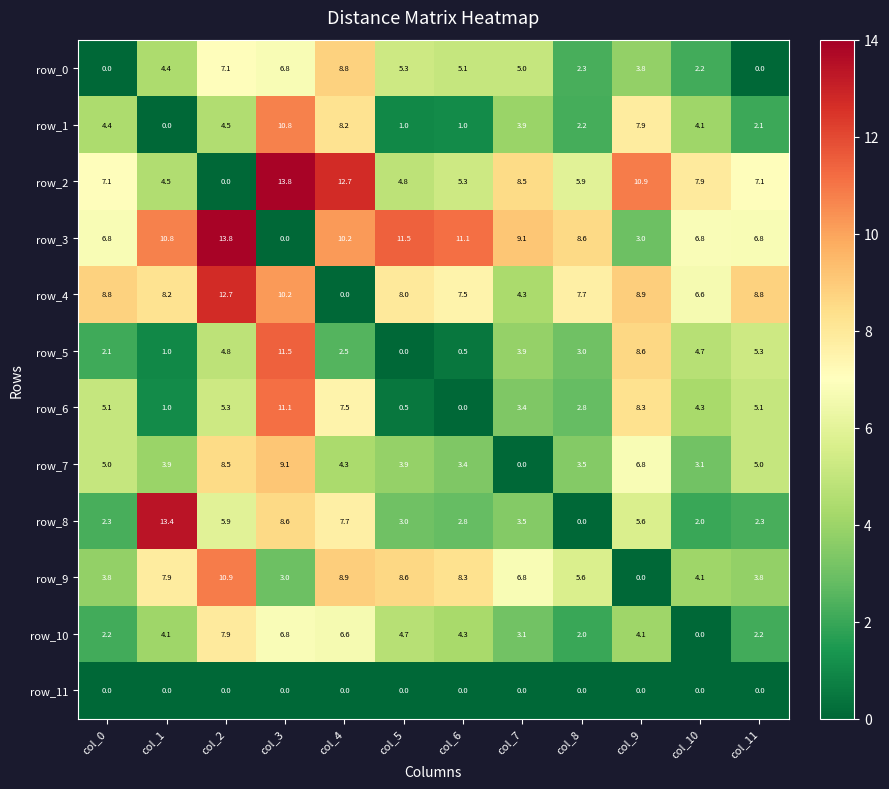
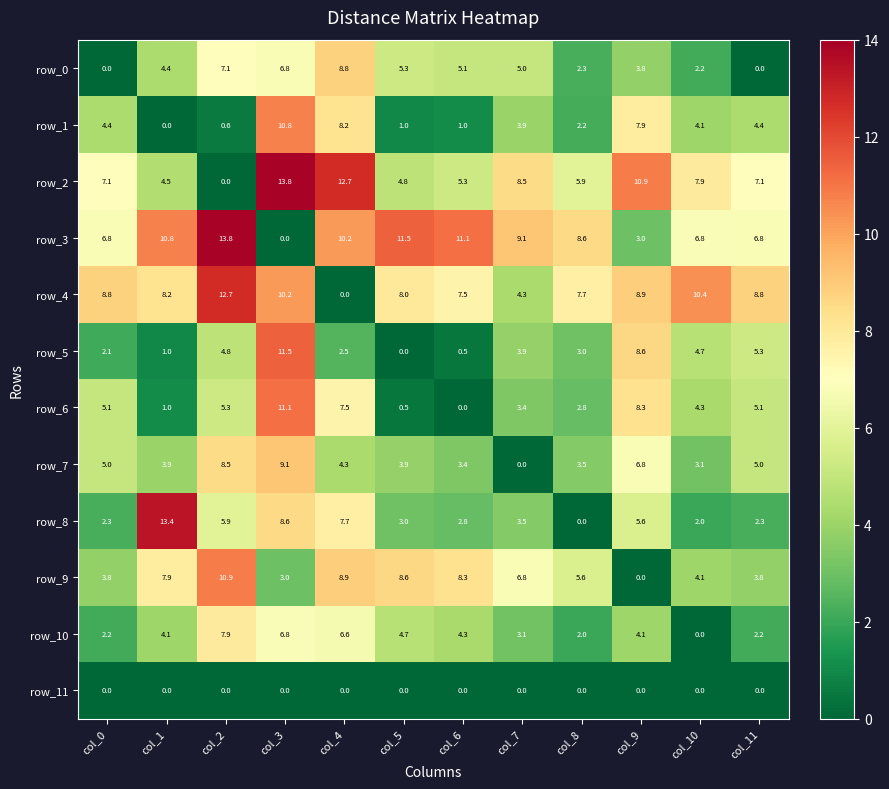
row_1, col_2: 4.5 -> 0.6
row_1, col_11: 2.1 -> 4.4
row_4, col_10: 6.6 -> 10.4
